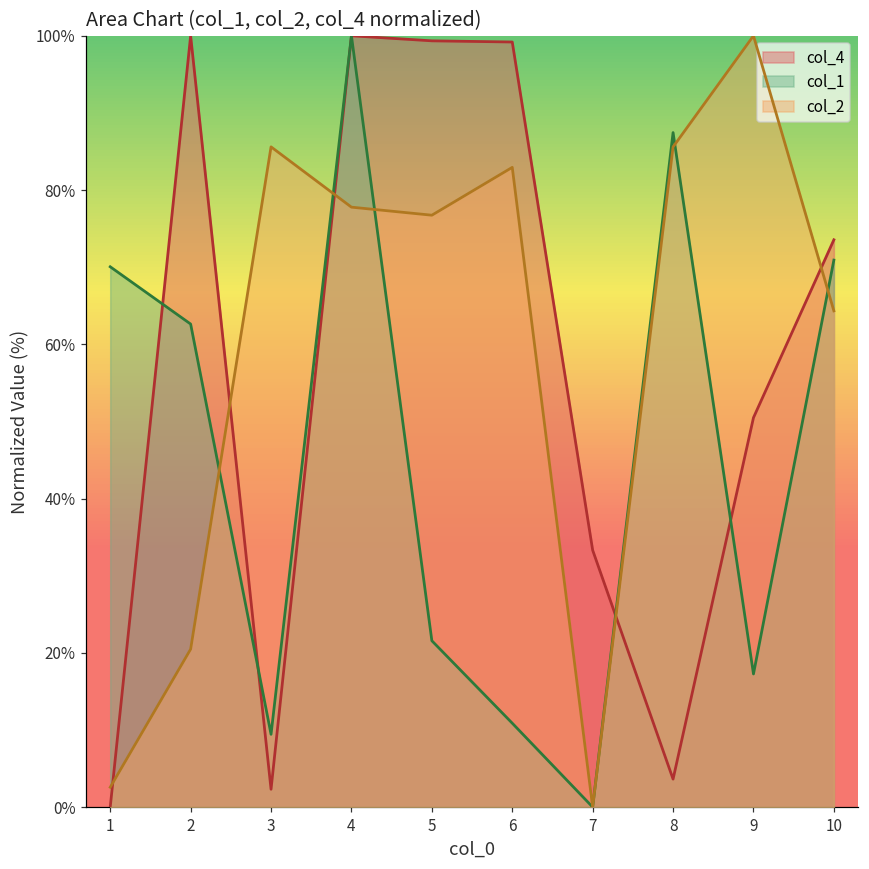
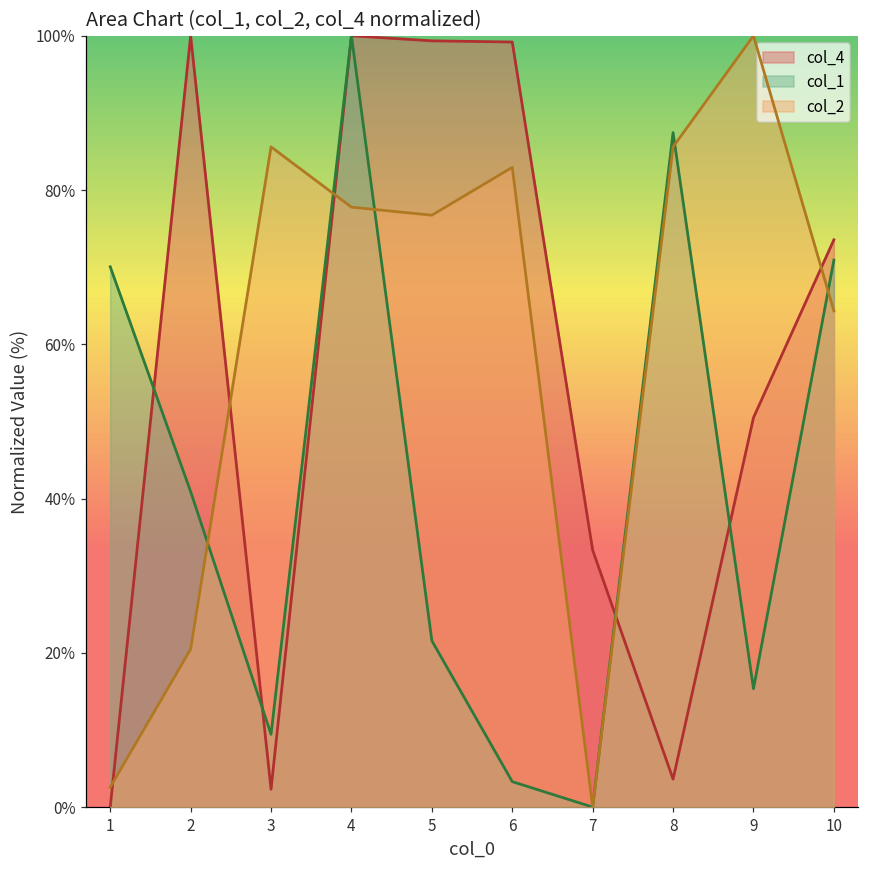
col_1, 2: 63% -> 41%
col_1, 6: 11% -> 3%
col_1, 9: 17% -> 15%
